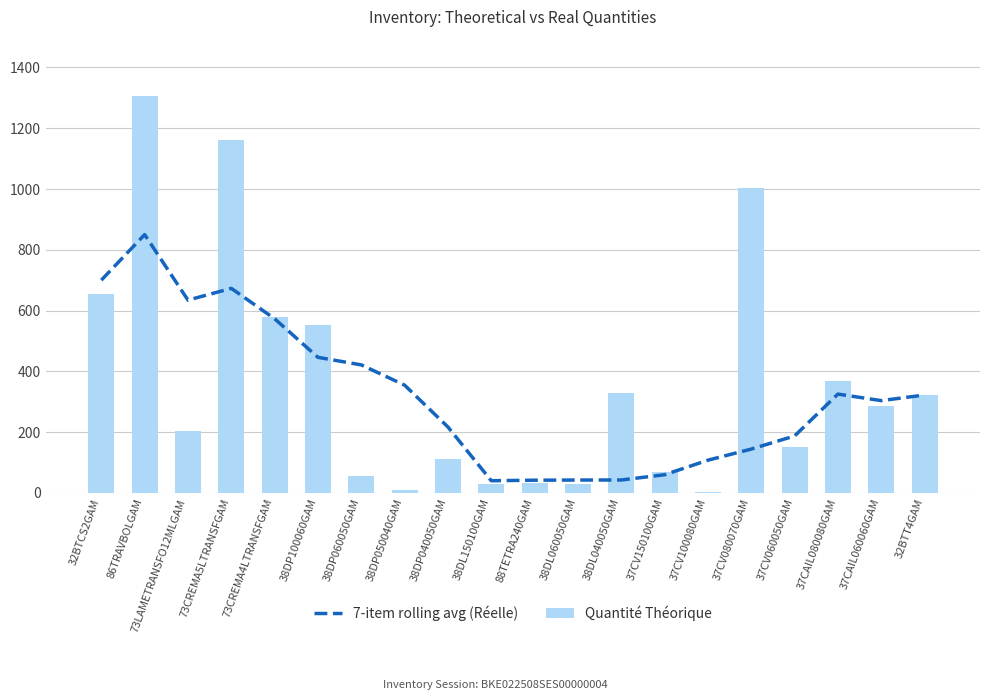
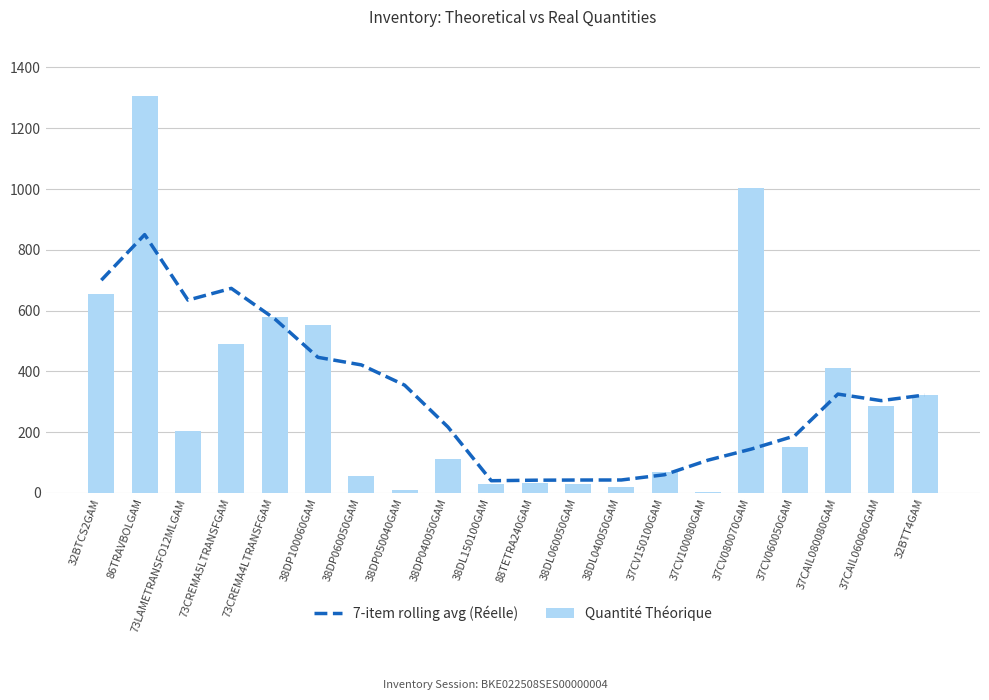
Quantité Théorique, 73CREMA5LTRANSFGAM: 1160 -> 490
Quantité Théorique, 38DL040050GAM: 330 -> 20
Quantité Théorique, 37CAIL080080GAM: 370 -> 410
